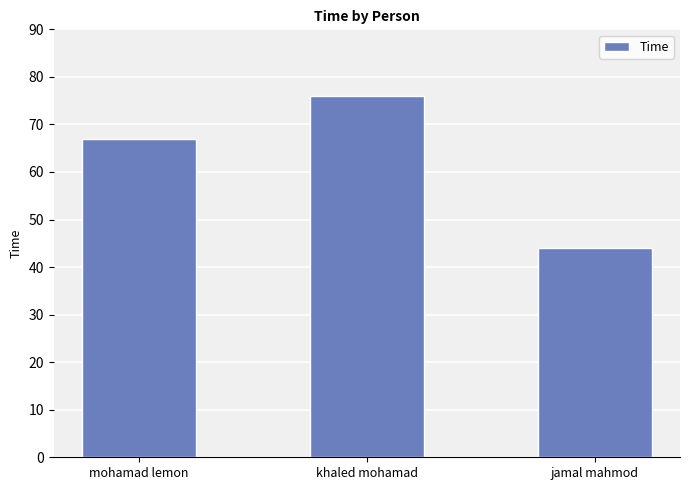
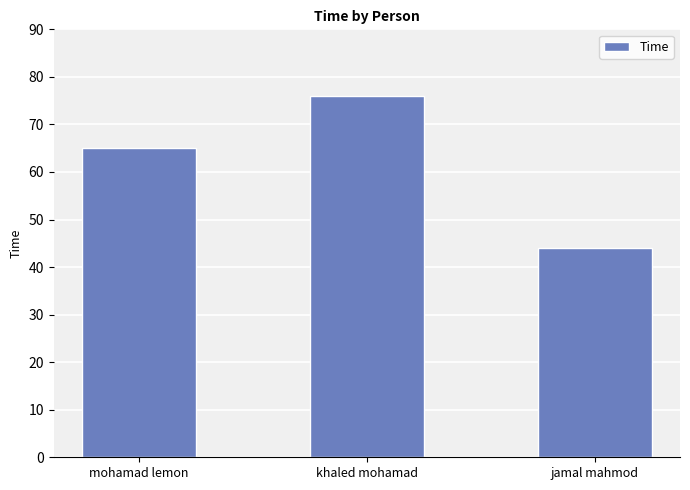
mohamad lemon: 67 -> 65
